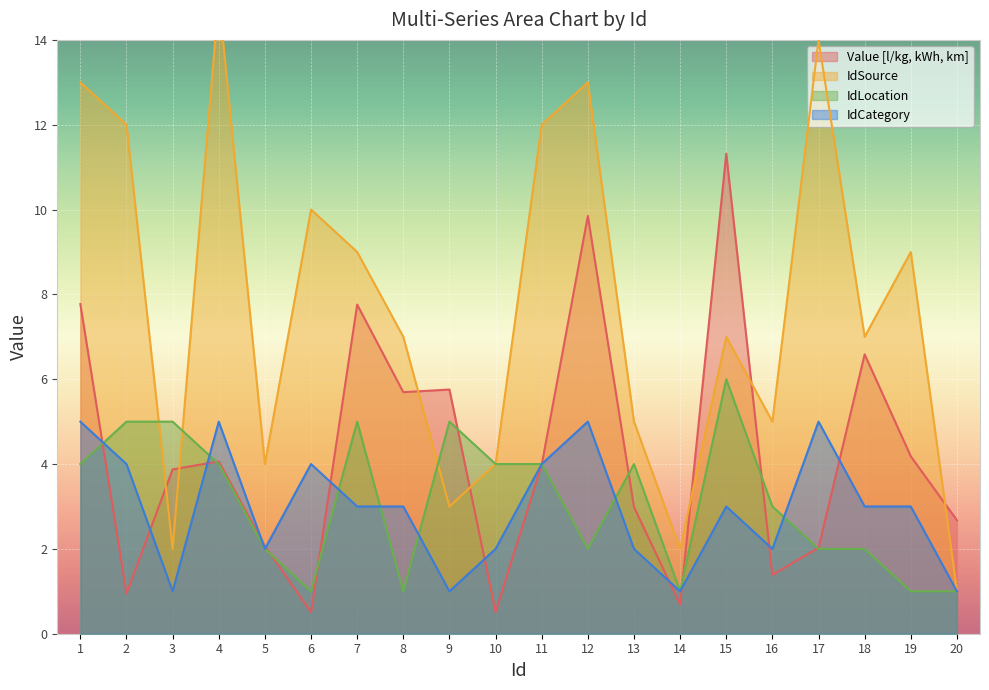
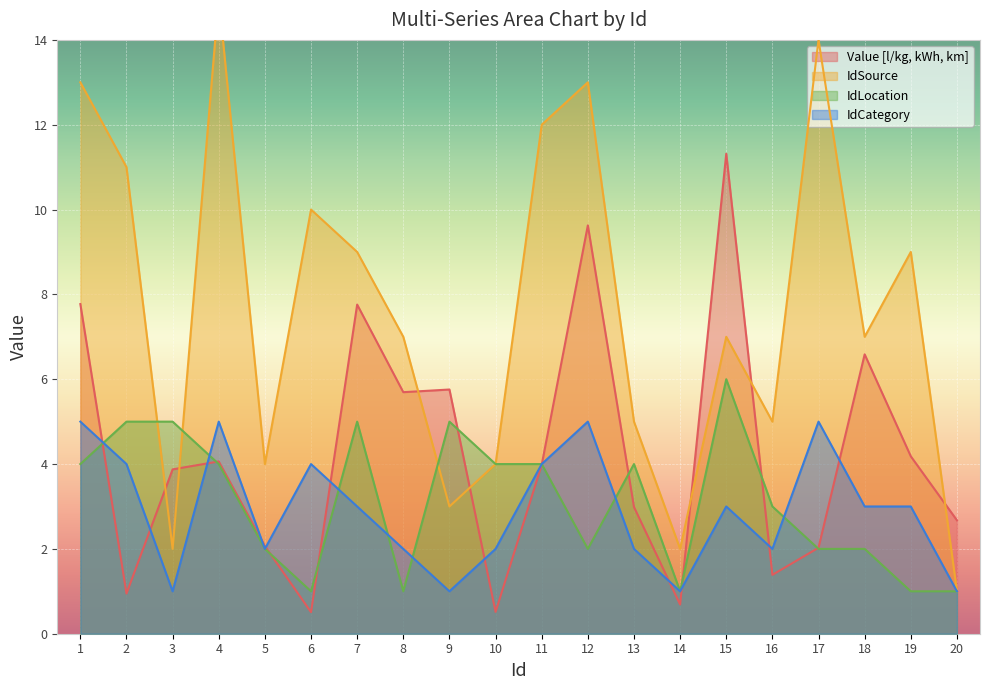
IdSource, 2: 12 -> 11
IdCategory, 8: 3 -> 2
Value [l/kg, kWh, km], 12: 9.9 -> 9.6
